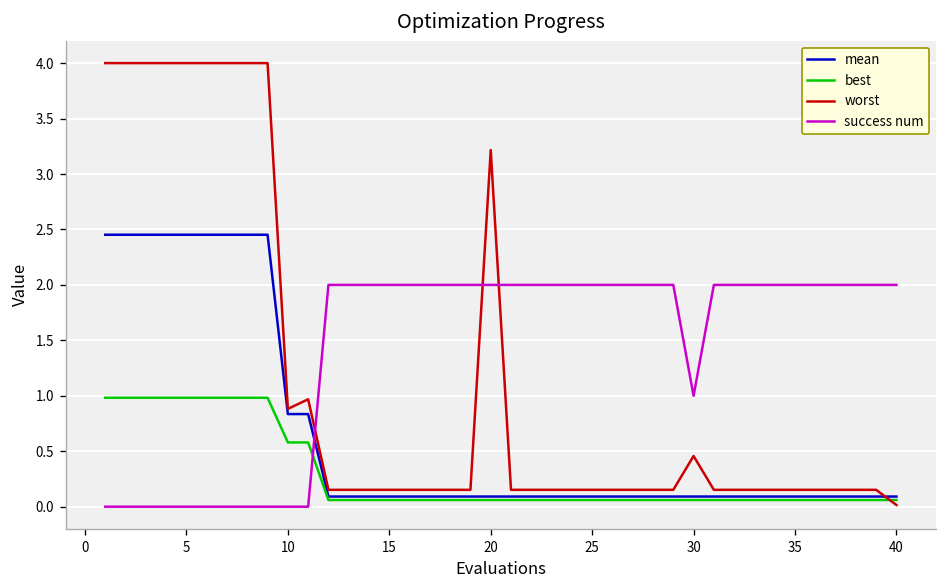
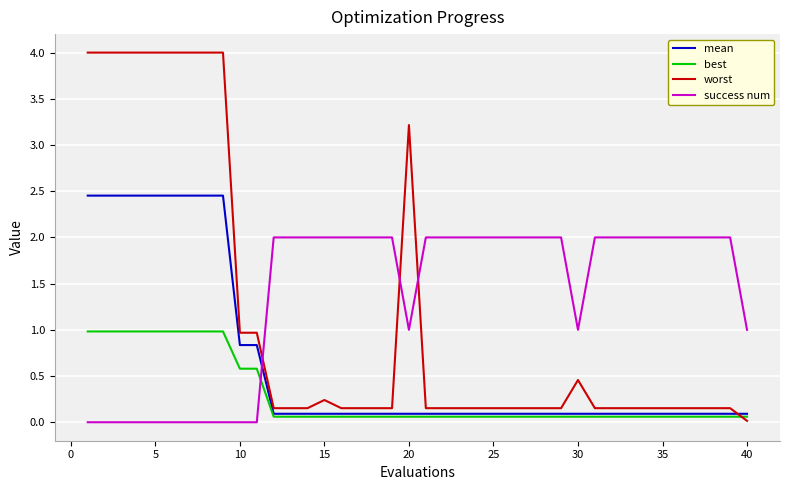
worst, 10: 0.9 -> 1.0
worst, 15: 0.15 -> 0.24
success num, 20: 2 -> 1
success num, 40: 2 -> 1
